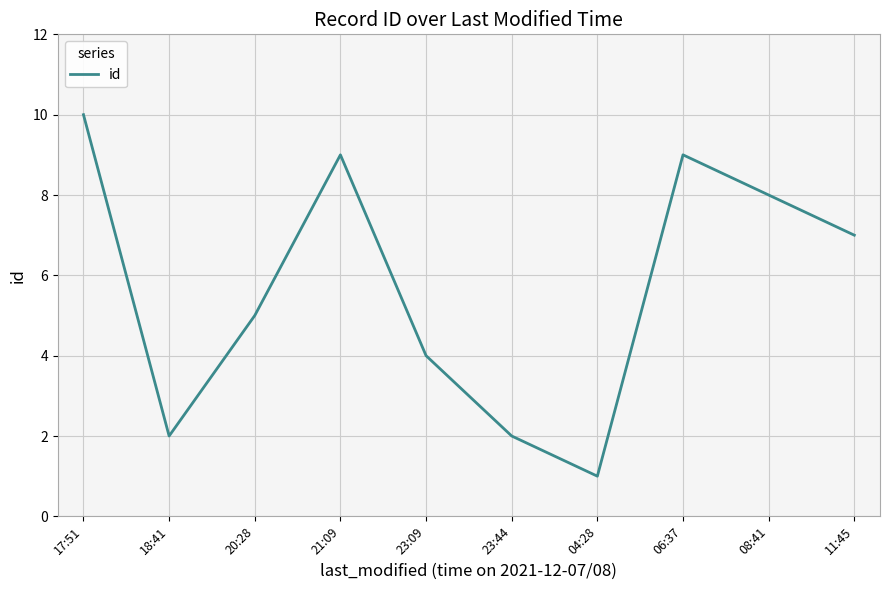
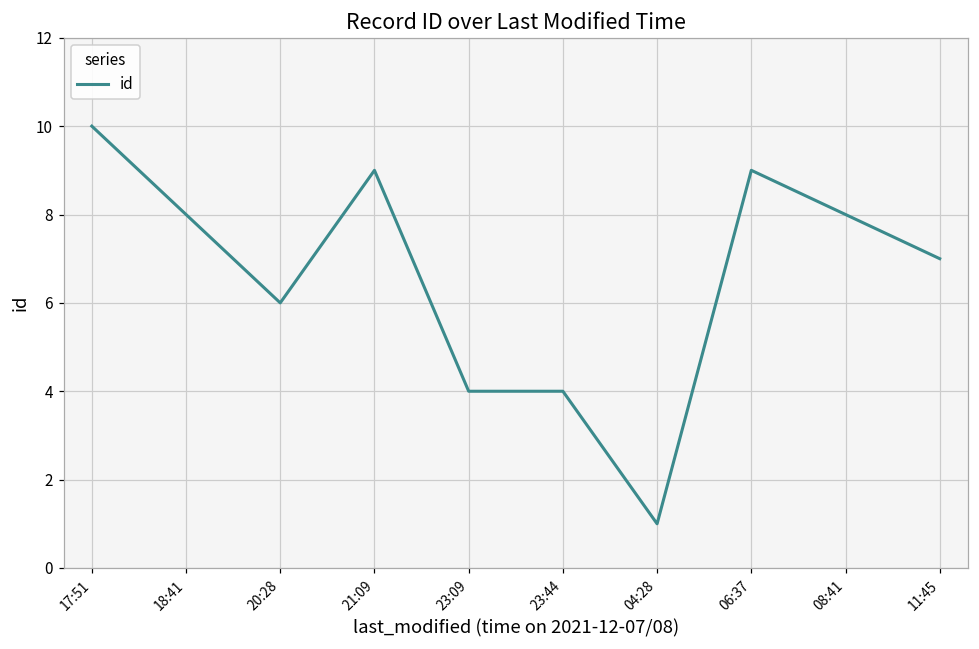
18:41: 2 -> 8
20:28: 5 -> 6
23:44: 2 -> 4
